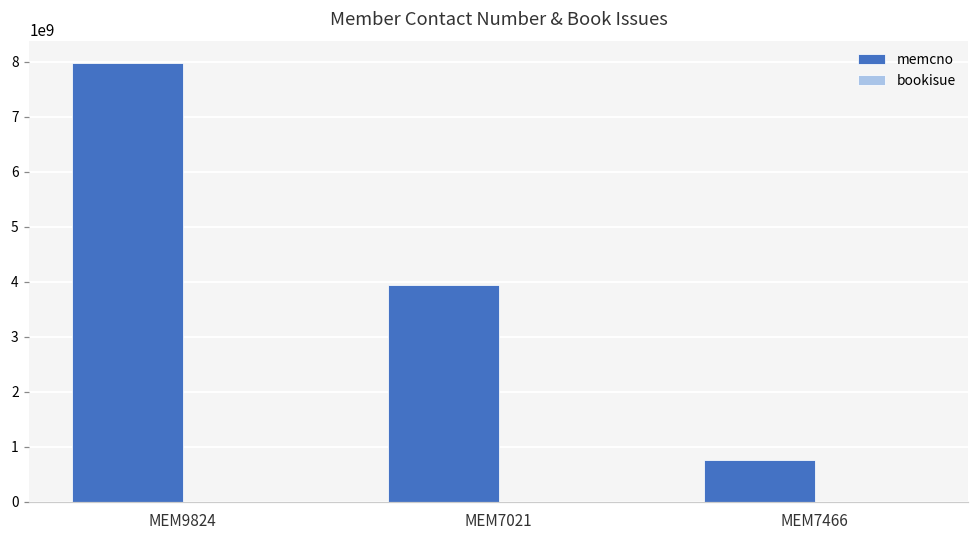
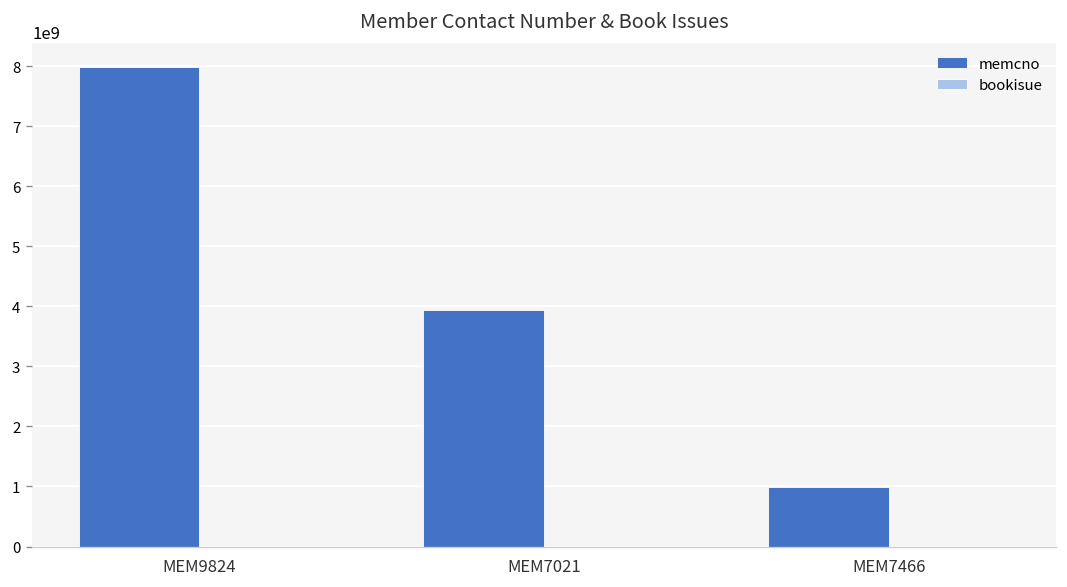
memcno, MEM7466: 800000000 -> 1000000000
